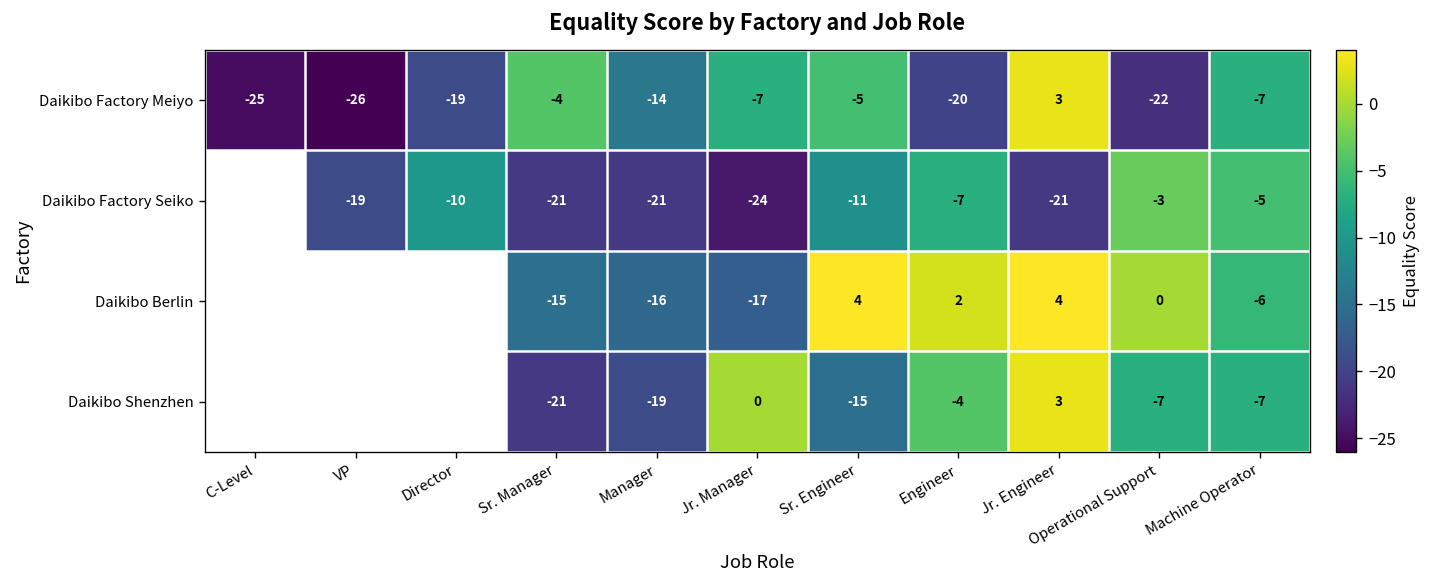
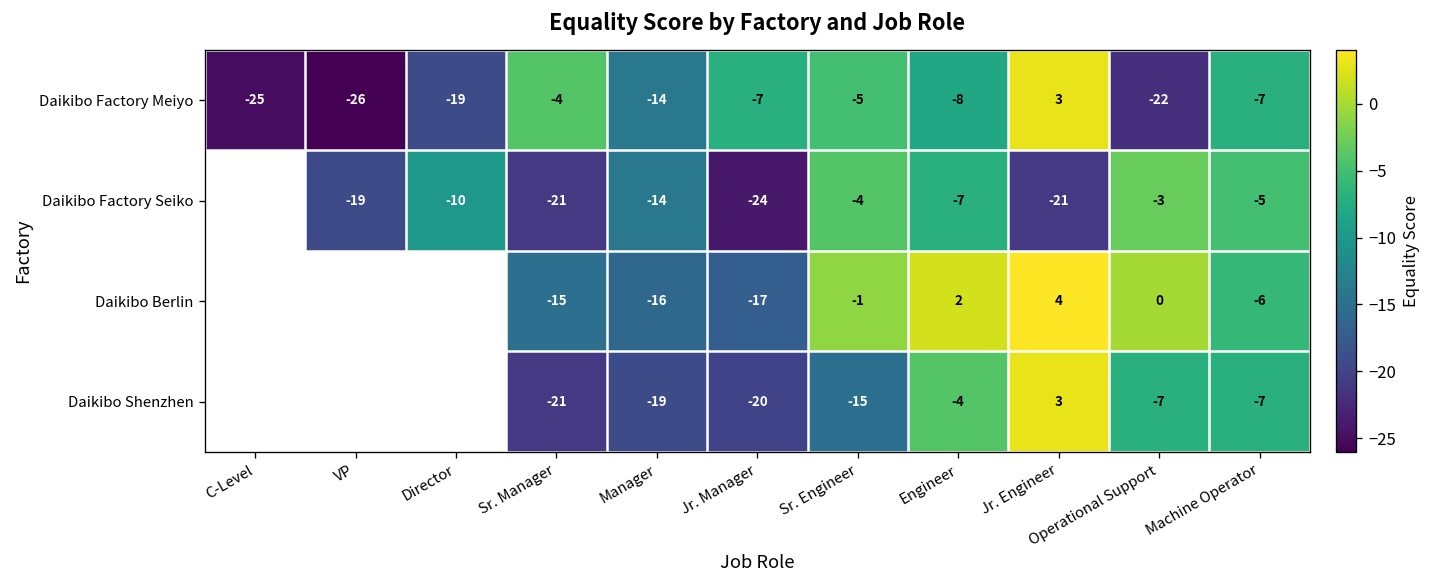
Daikibo Factory Meiyo, Engineer: -20 -> -8
Daikibo Factory Seiko, Manager: -21 -> -14
Daikibo Factory Seiko, Sr. Engineer: -11 -> -4
Daikibo Berlin, Sr. Engineer: 4 -> -1
Daikibo Shenzhen, Jr. Manager: 0 -> -20
